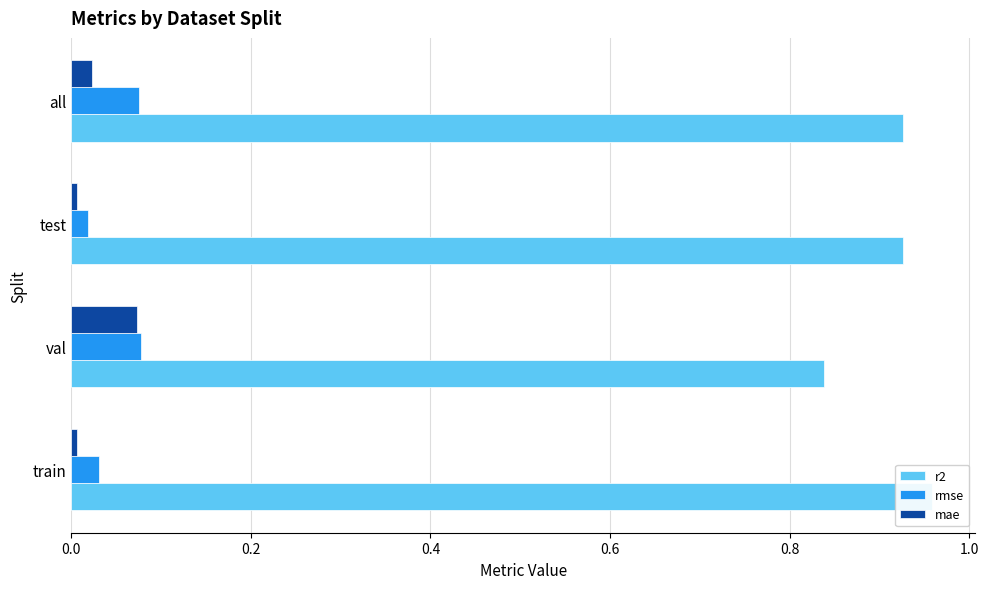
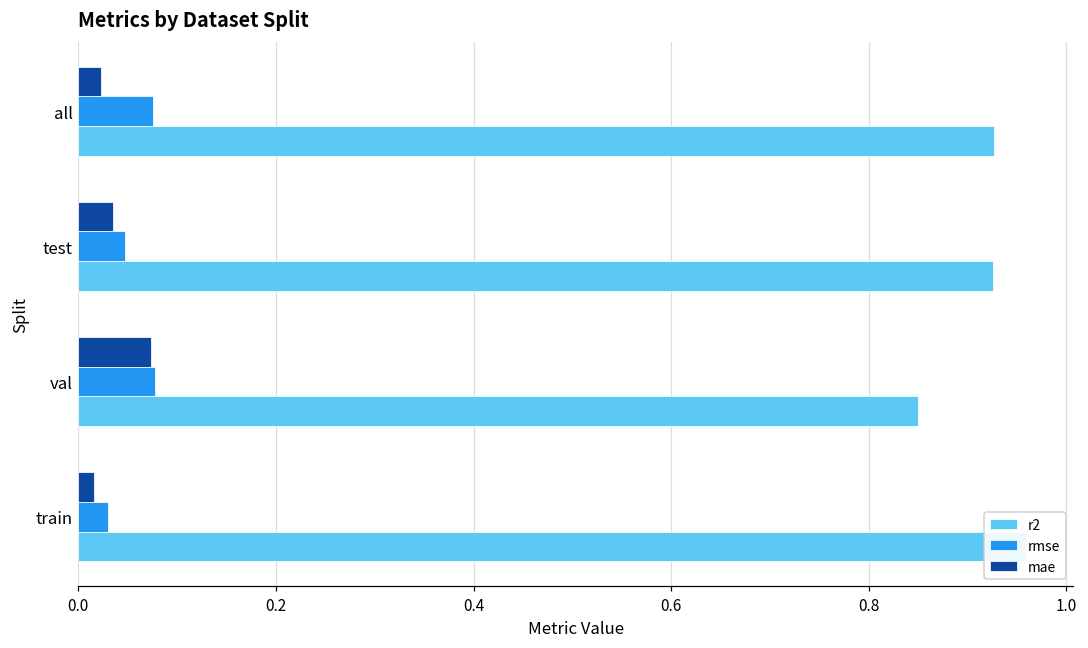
mae, test: 0.01 -> 0.04
rmse, test: 0.02 -> 0.05
r2, val: 0.84 -> 0.85
mae, train: 0.01 -> 0.02
